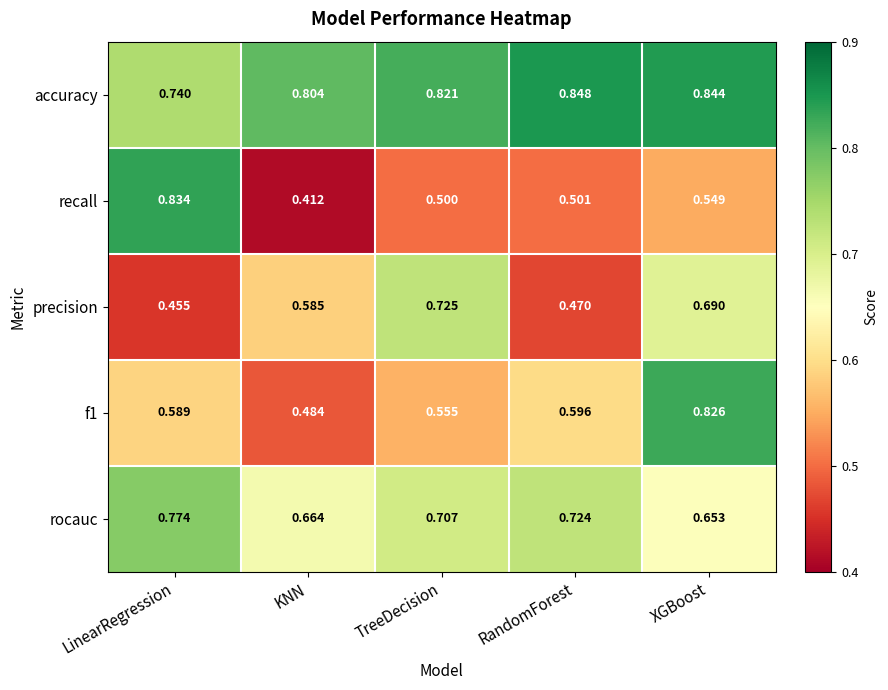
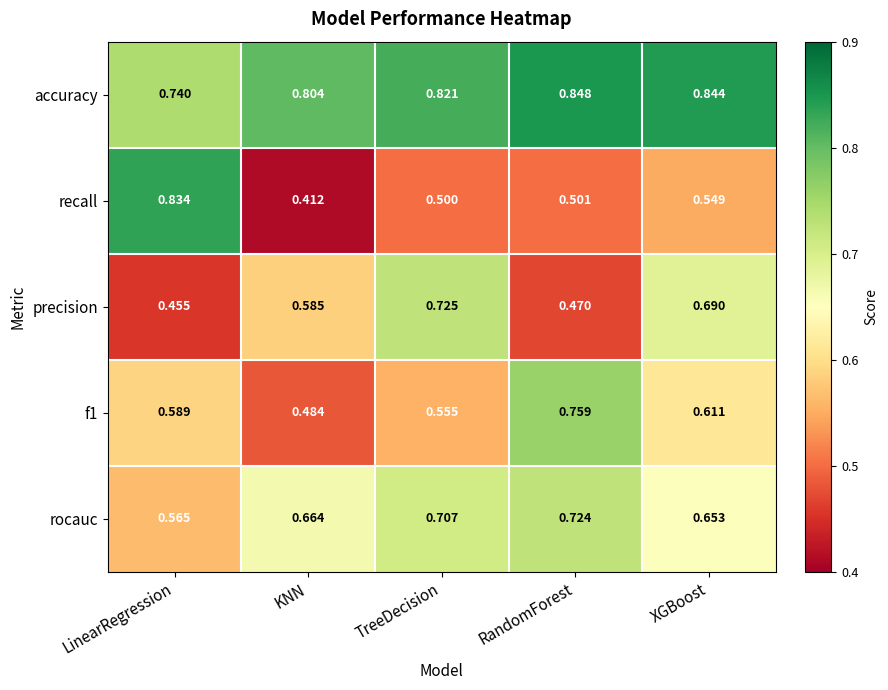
f1, RandomForest: 0.596 -> 0.759
f1, XGBoost: 0.826 -> 0.611
rocauc, LinearRegression: 0.774 -> 0.565
